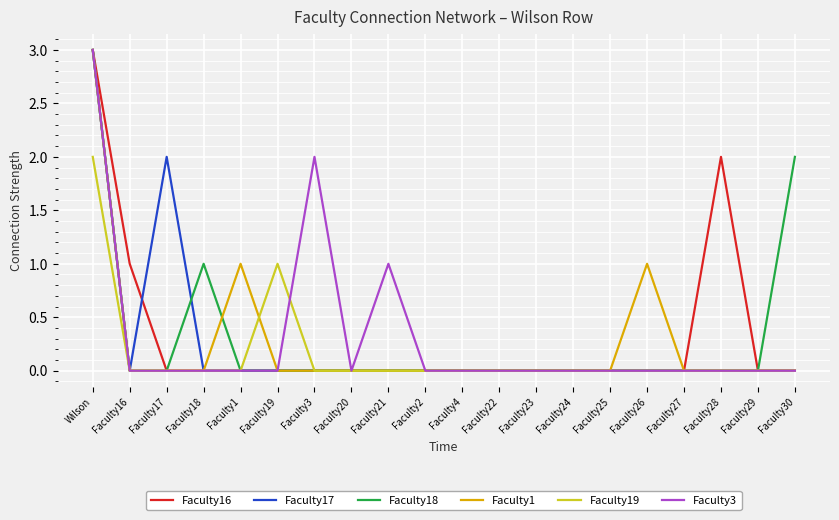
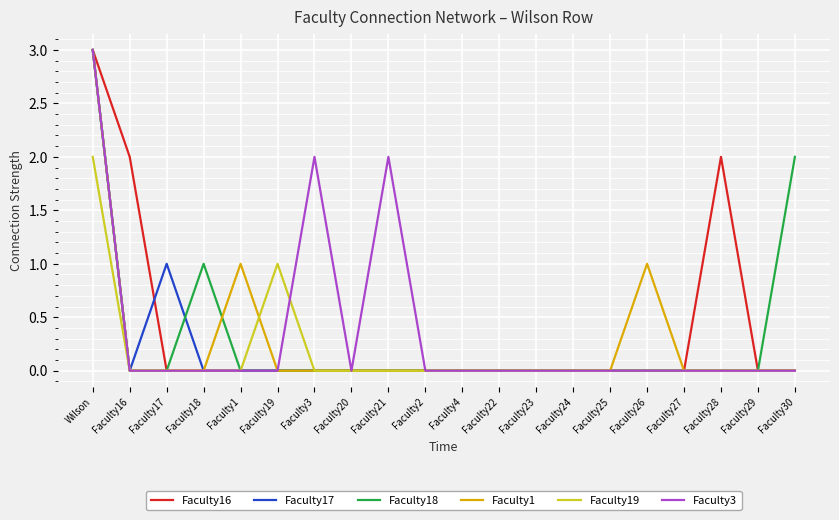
Faculty16, Faculty16: 1 -> 2
Faculty17, Faculty17: 2 -> 1
Faculty3, Faculty21: 1 -> 2
